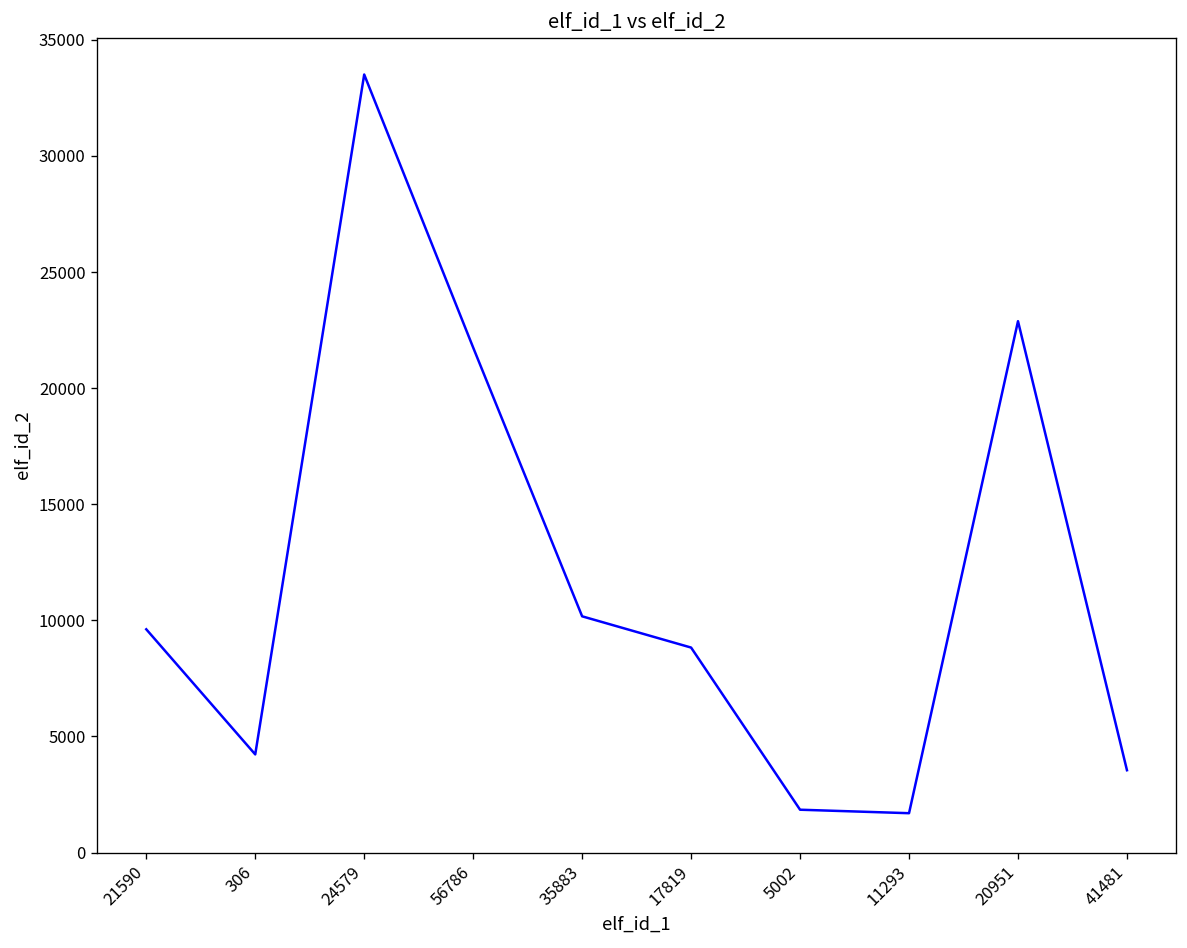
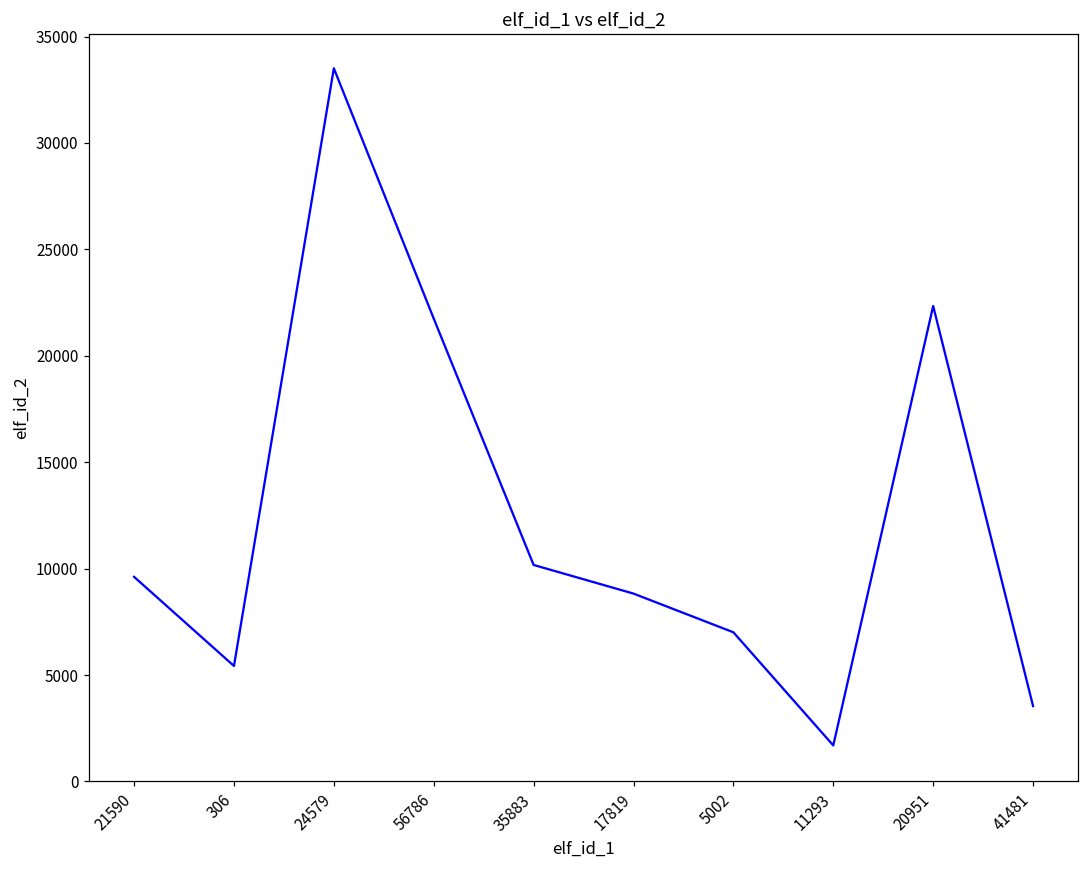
306: 4200 -> 5400
5002: 1800 -> 7000
20951: 22900 -> 22300
